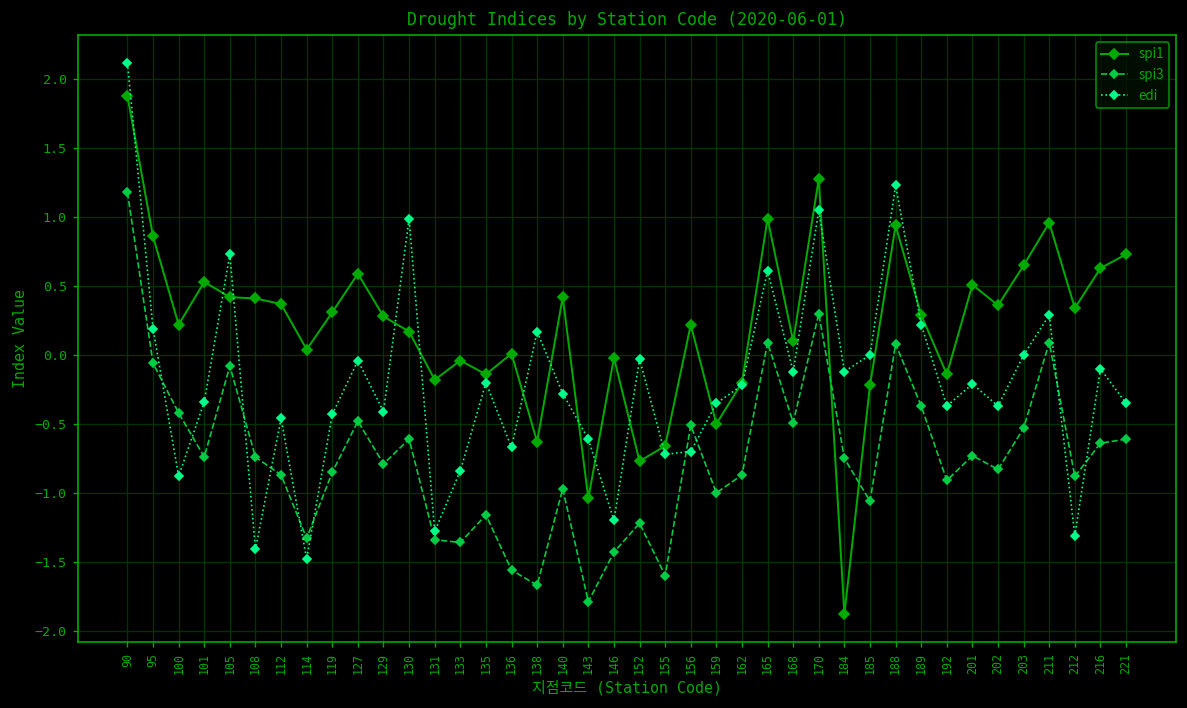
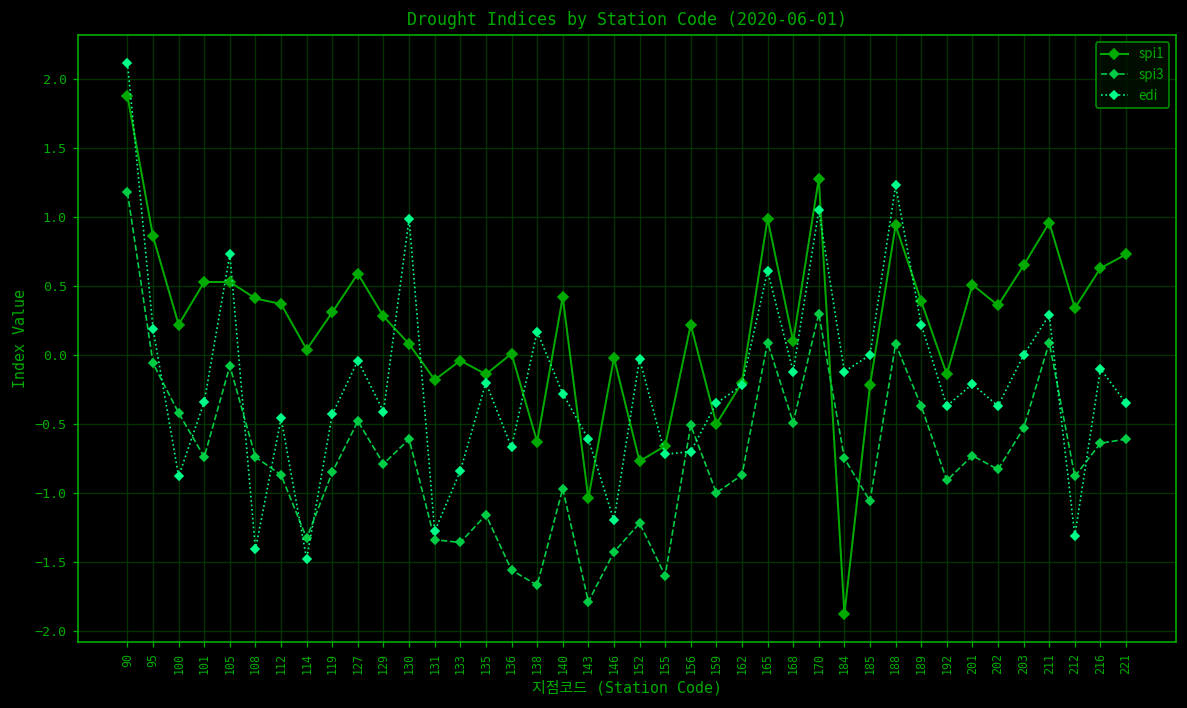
spi1, 105: 0.42 -> 0.53
spi1, 130: 0.17 -> 0.08
spi1, 189: 0.29 -> 0.39
